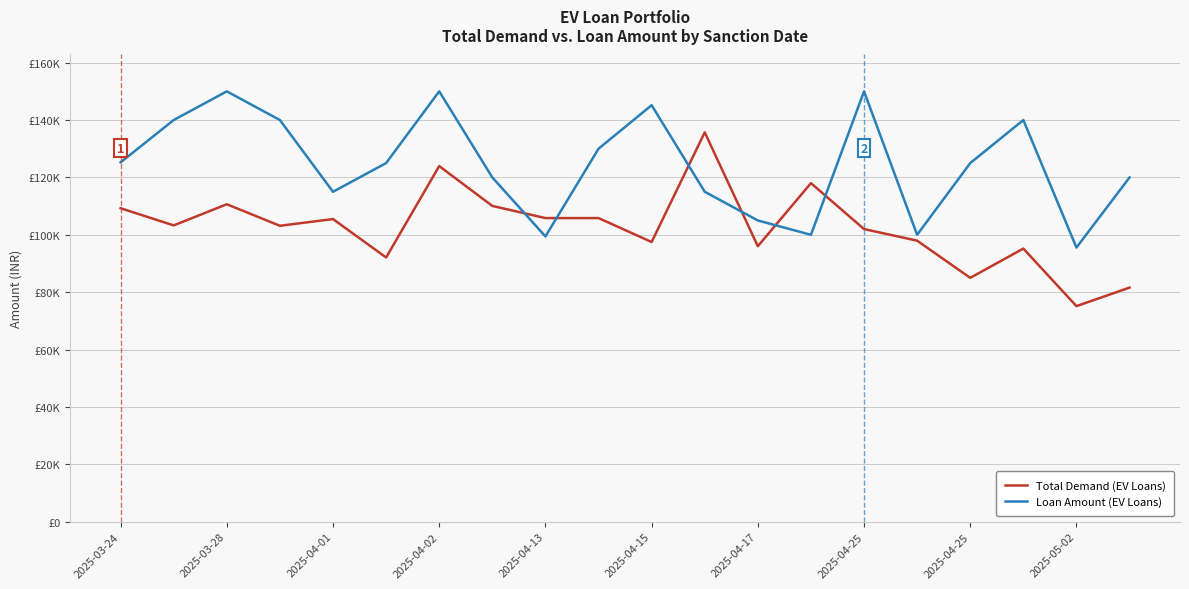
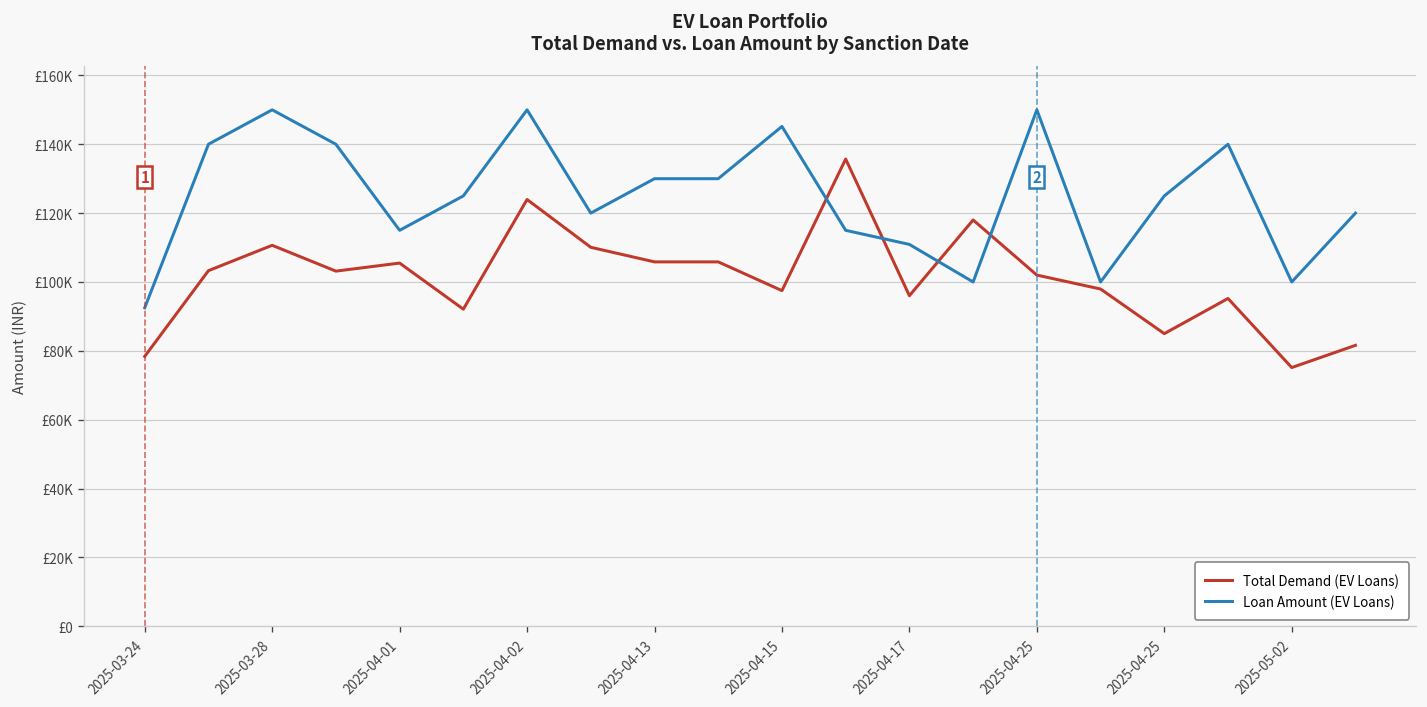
Total Demand (EV Loans), 2025-03-24: £109000 -> £78000
Loan Amount (EV Loans), 2025-03-24: £125000 -> £93000
Loan Amount (EV Loans), 2025-04-13: £99000 -> £130000
Loan Amount (EV Loans), 2025-04-17: £105000 -> £111000
Loan Amount (EV Loans), 2025-05-02: £96000 -> £100000
